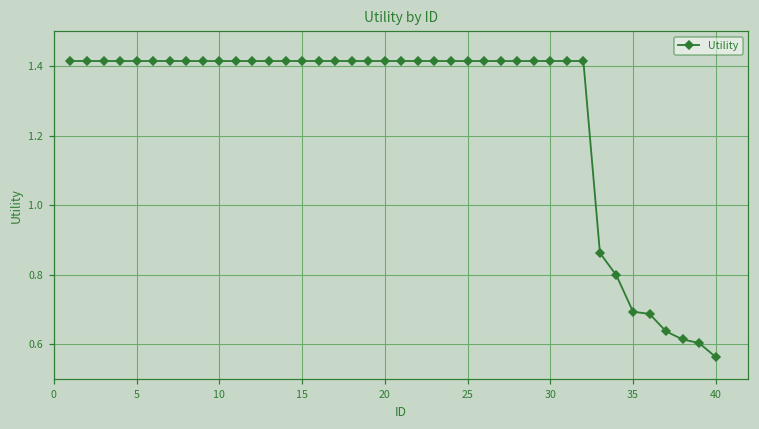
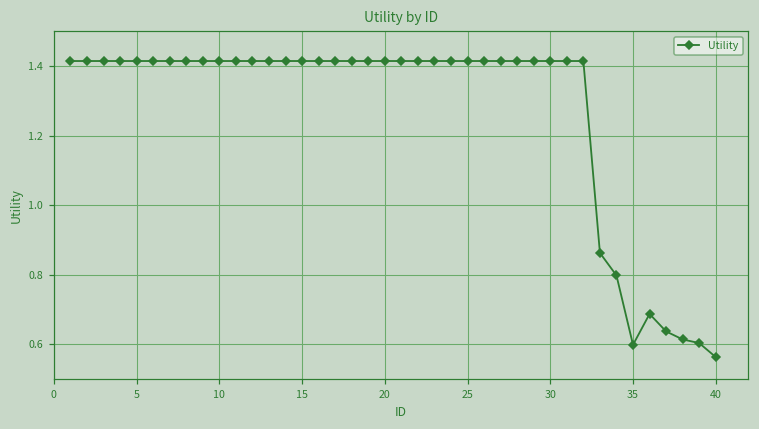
35: 0.69 -> 0.60
